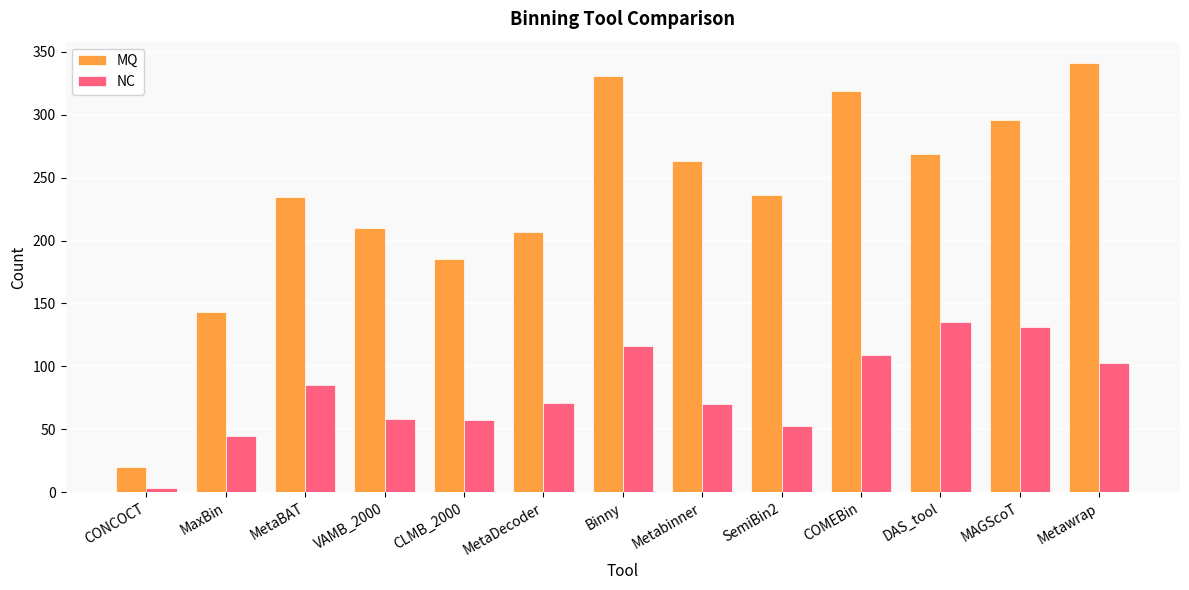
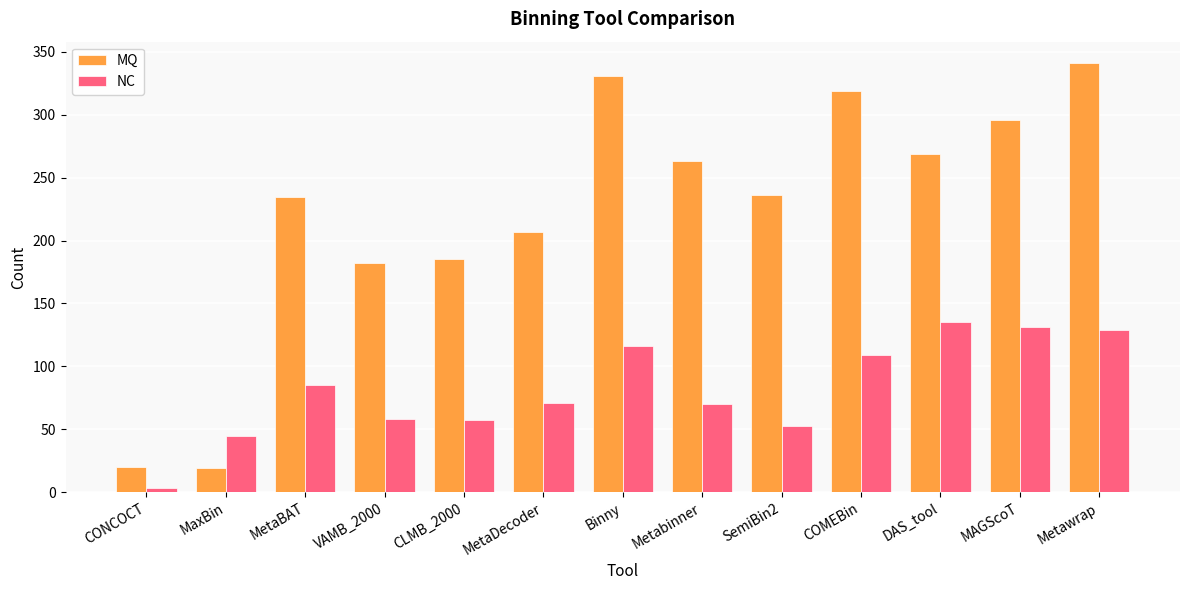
MQ, MaxBin: 143 -> 19
MQ, VAMB_2000: 210 -> 182
NC, Metawrap: 103 -> 129
